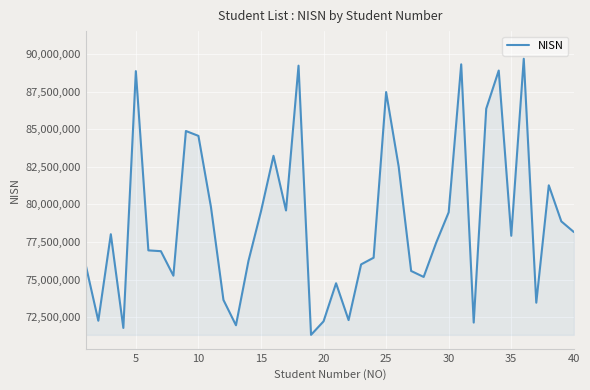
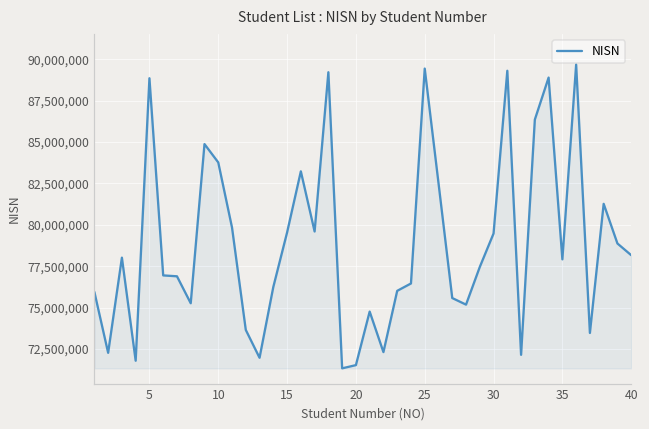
10: 84,600,000 -> 83,800,000
20: 72,200,000 -> 71,500,000
25: 87,500,000 -> 89,400,000
